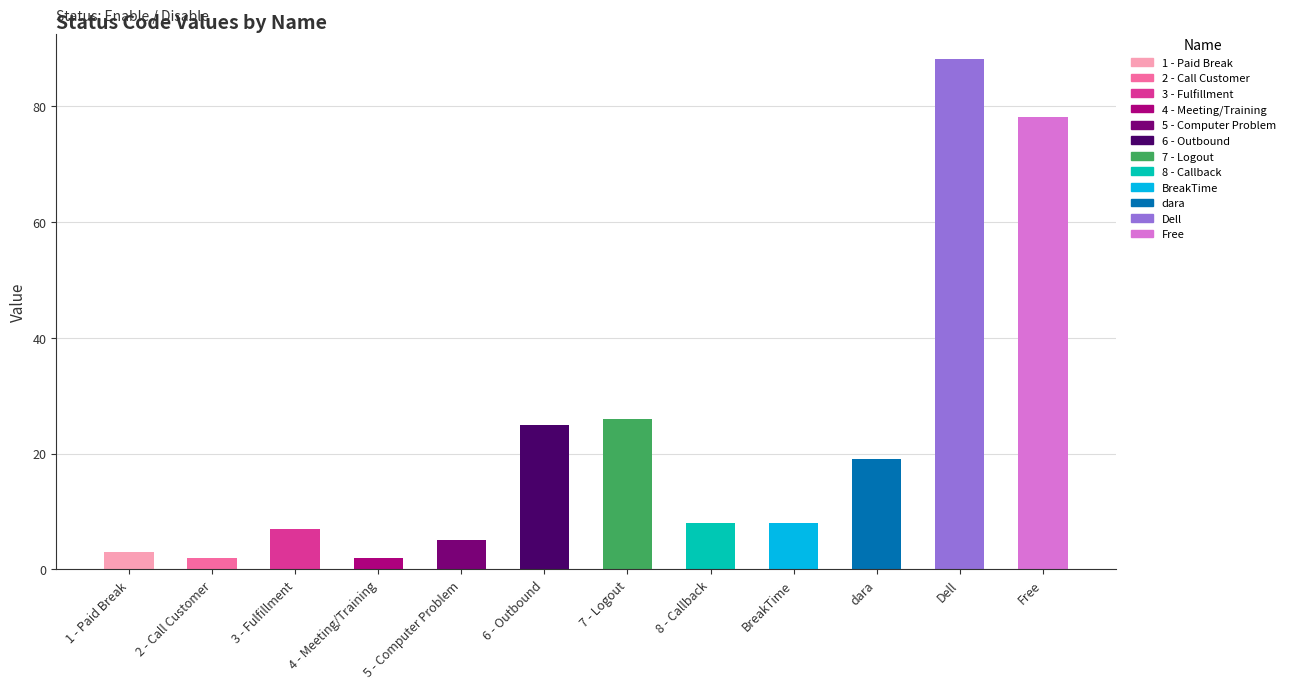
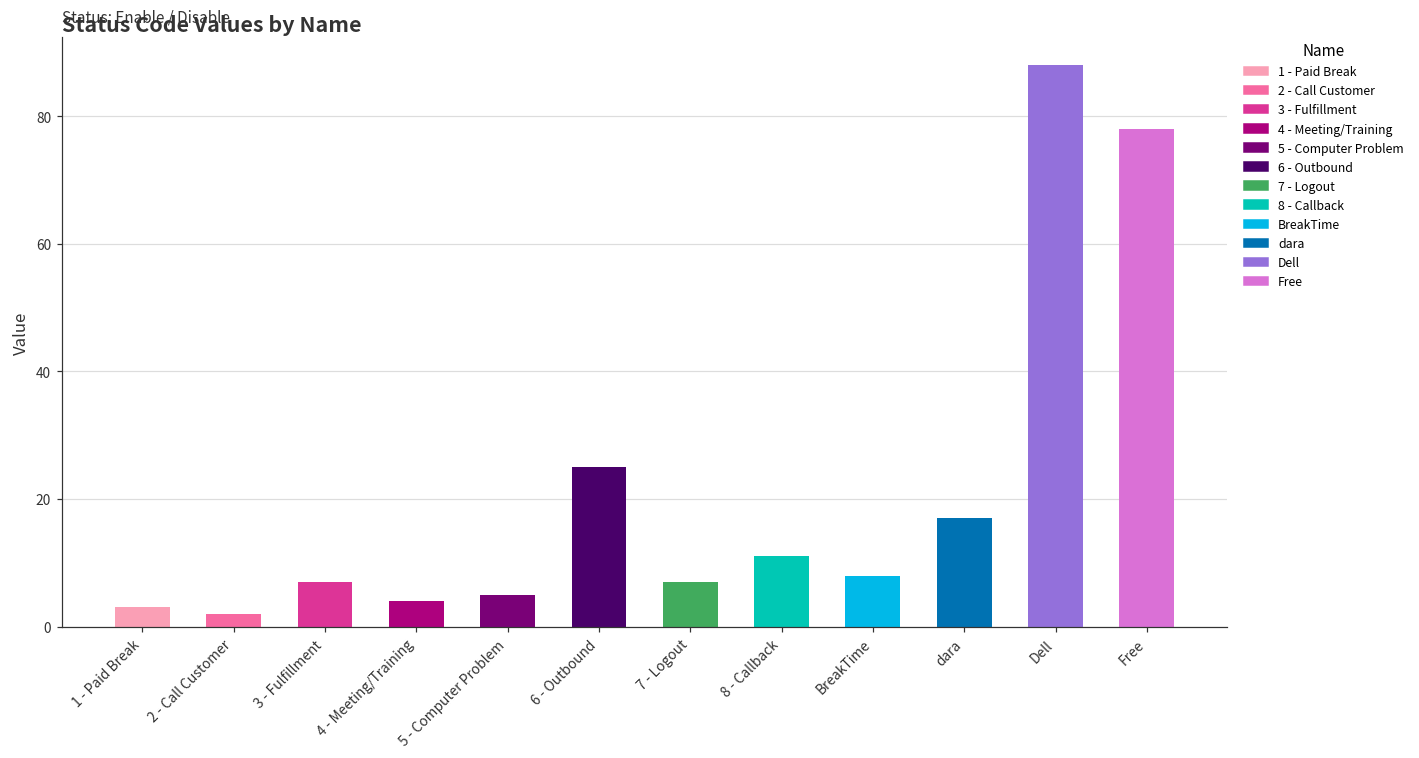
4 - Meeting/Training: 2 -> 4
7 - Logout: 26 -> 7
8 - Callback: 8 -> 11
dara: 19 -> 17
